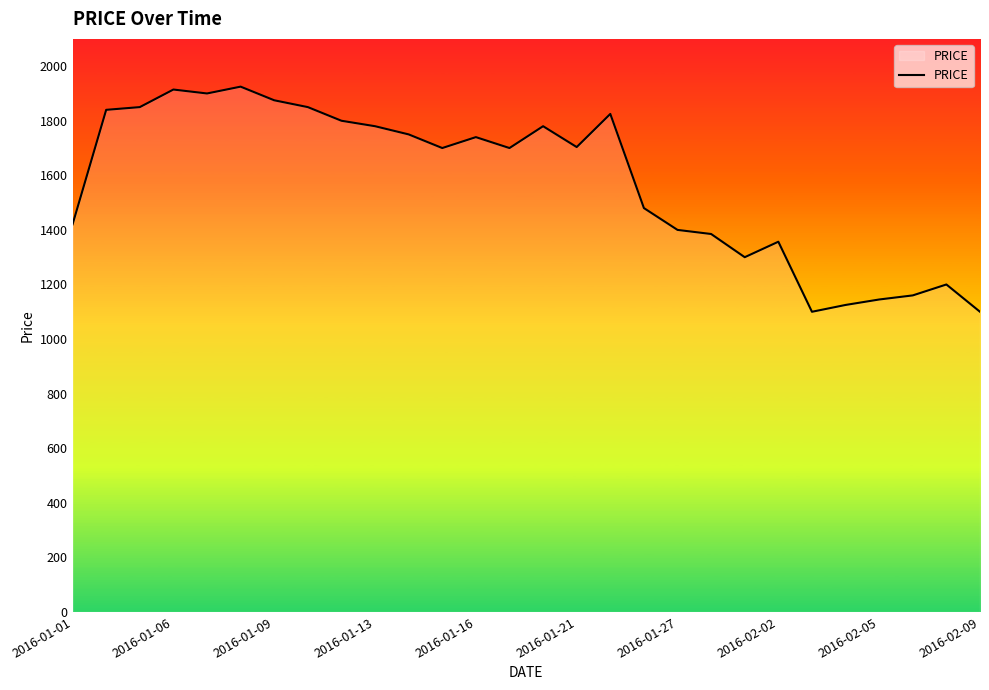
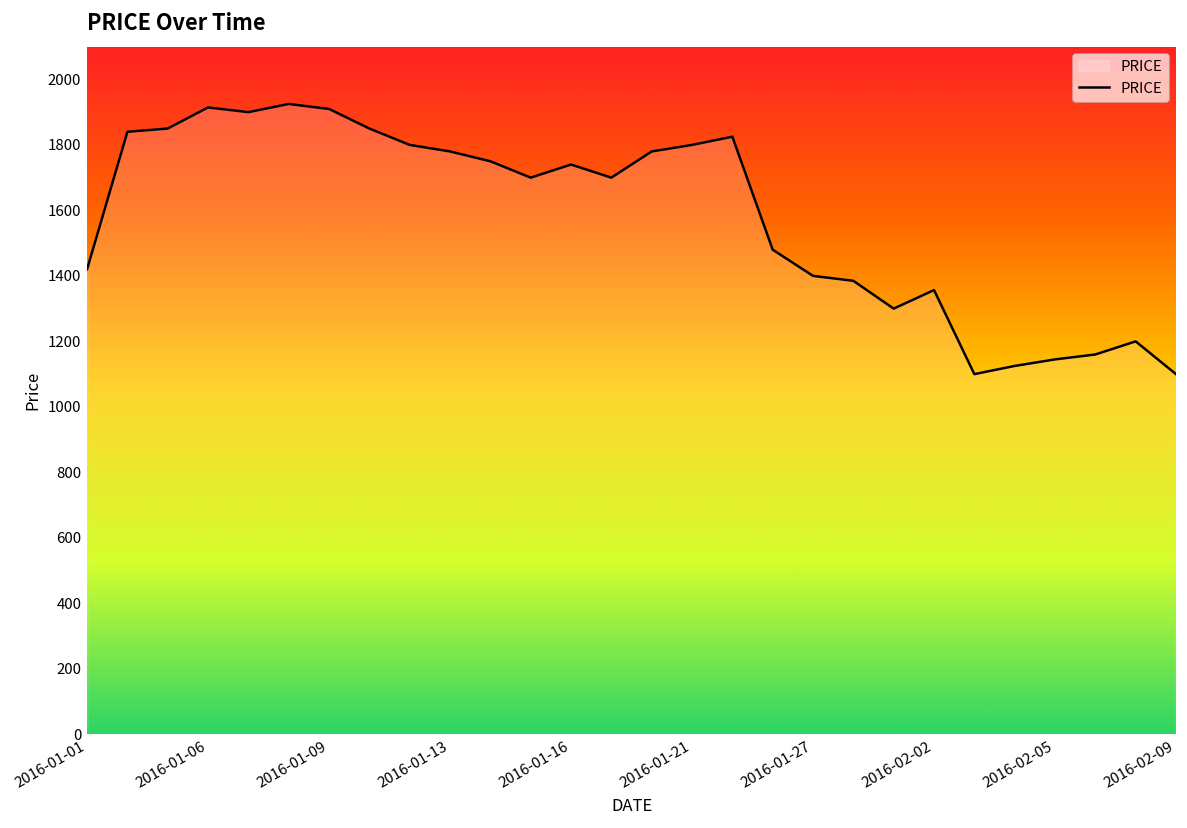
2016-01-09: 1880 -> 1910
2016-01-21: 1700 -> 1800
